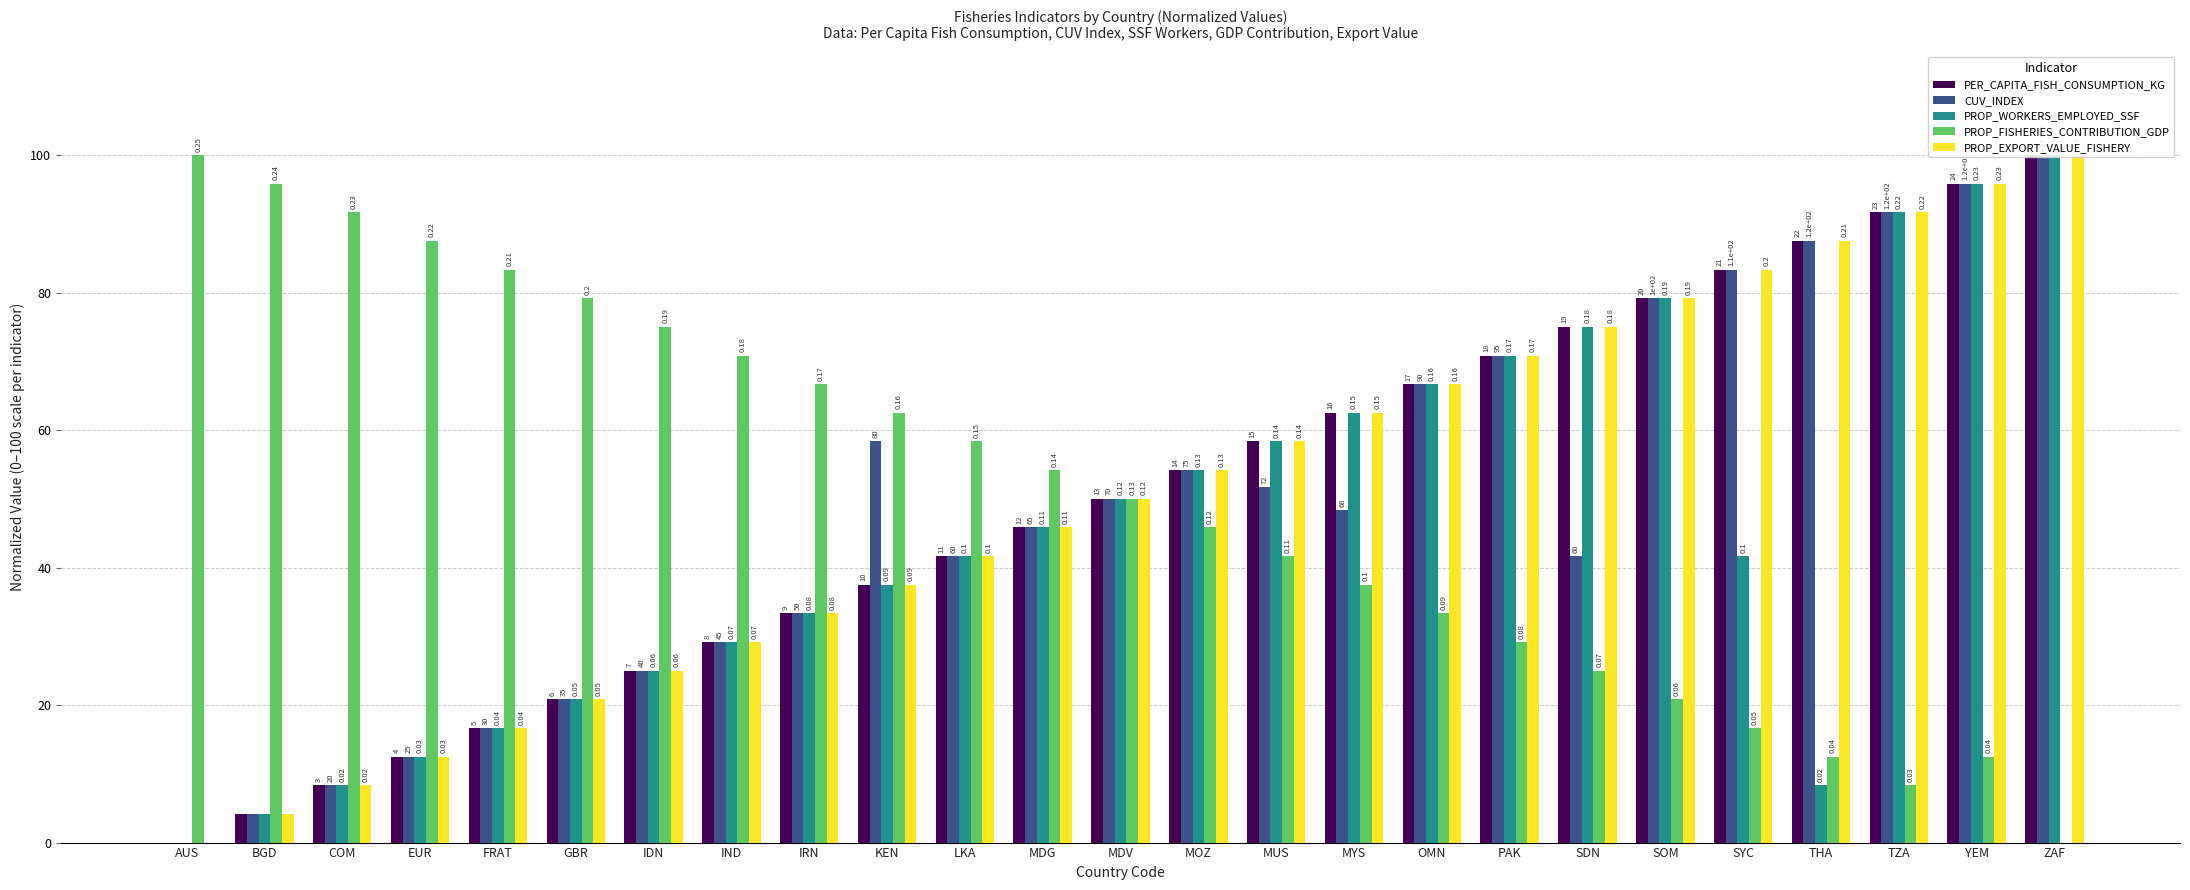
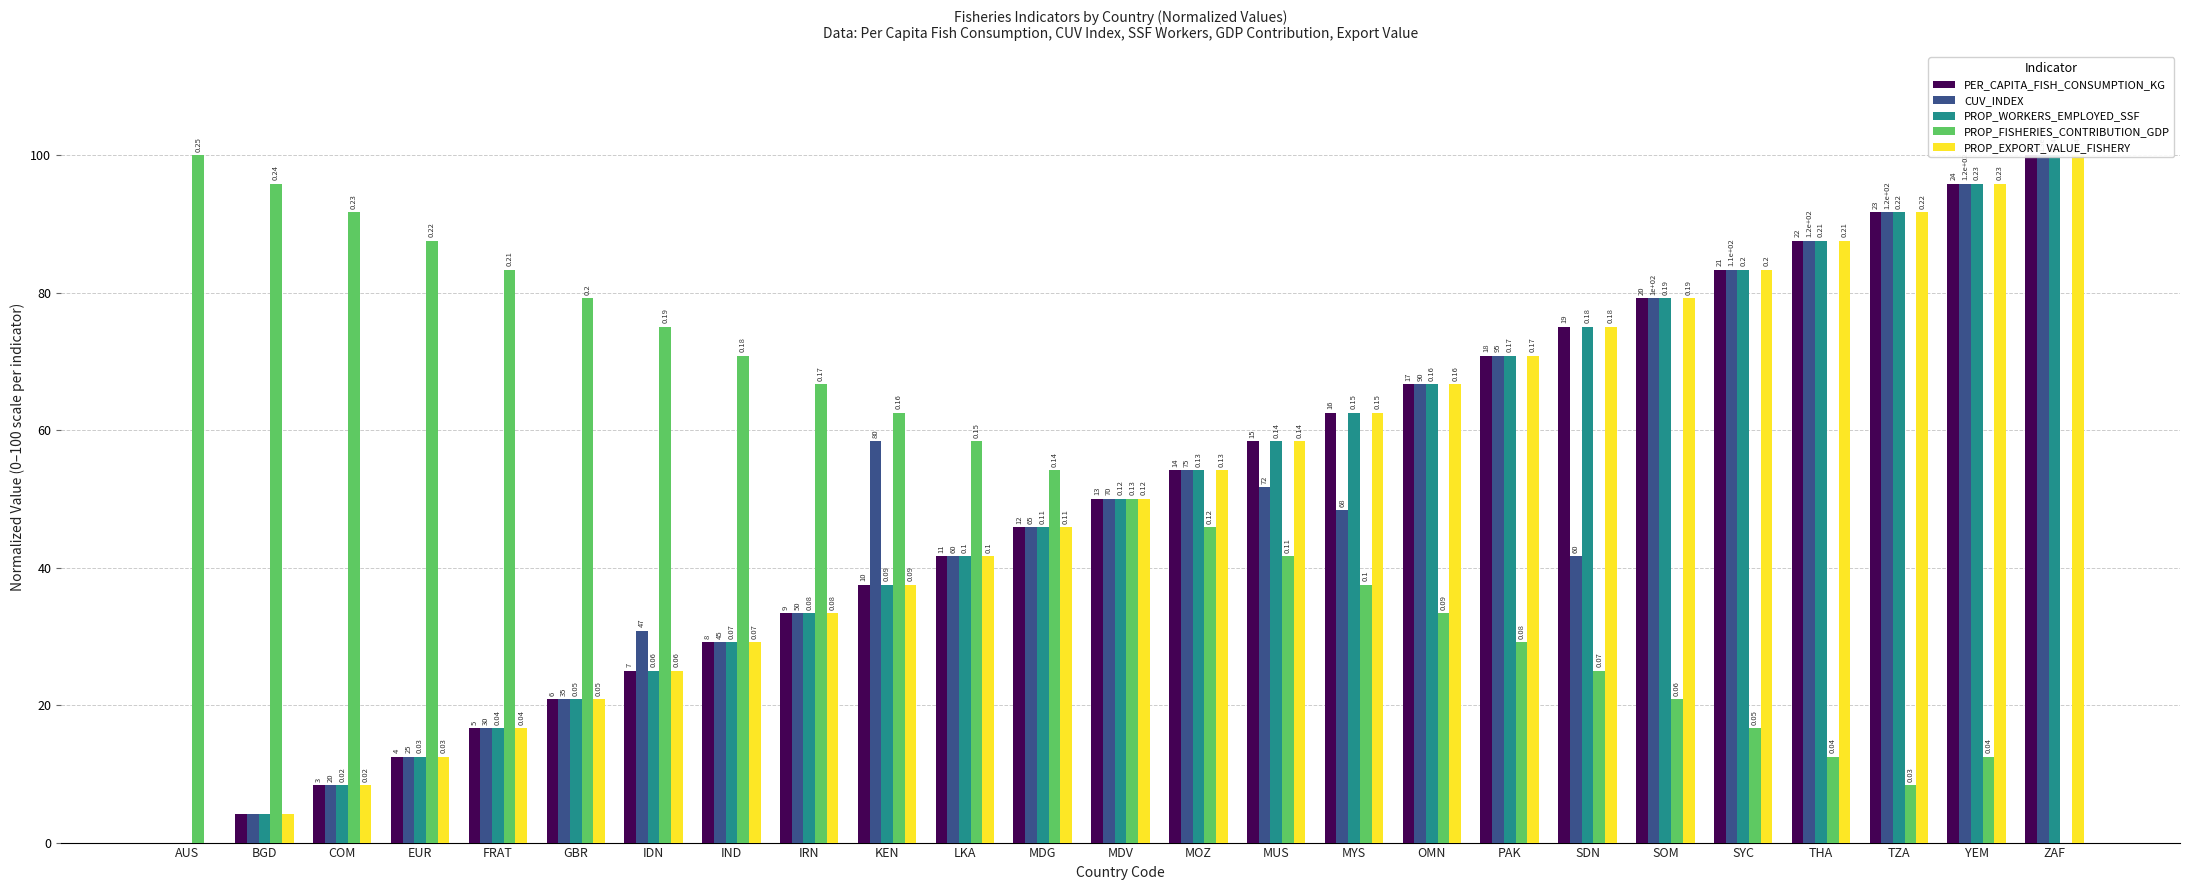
CUV_INDEX, IDN: 40 -> 47
PROP_WORKERS_EMPLOYED_SSF, SYC: 0.1 -> 0.2
PROP_WORKERS_EMPLOYED_SSF, THA: 0.02 -> 0.21
